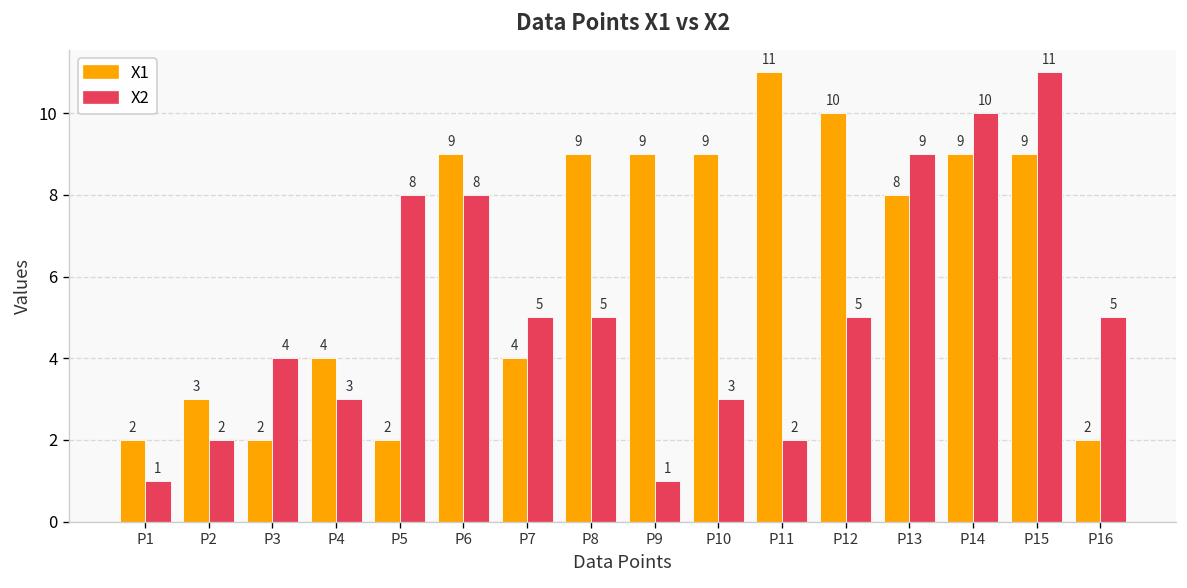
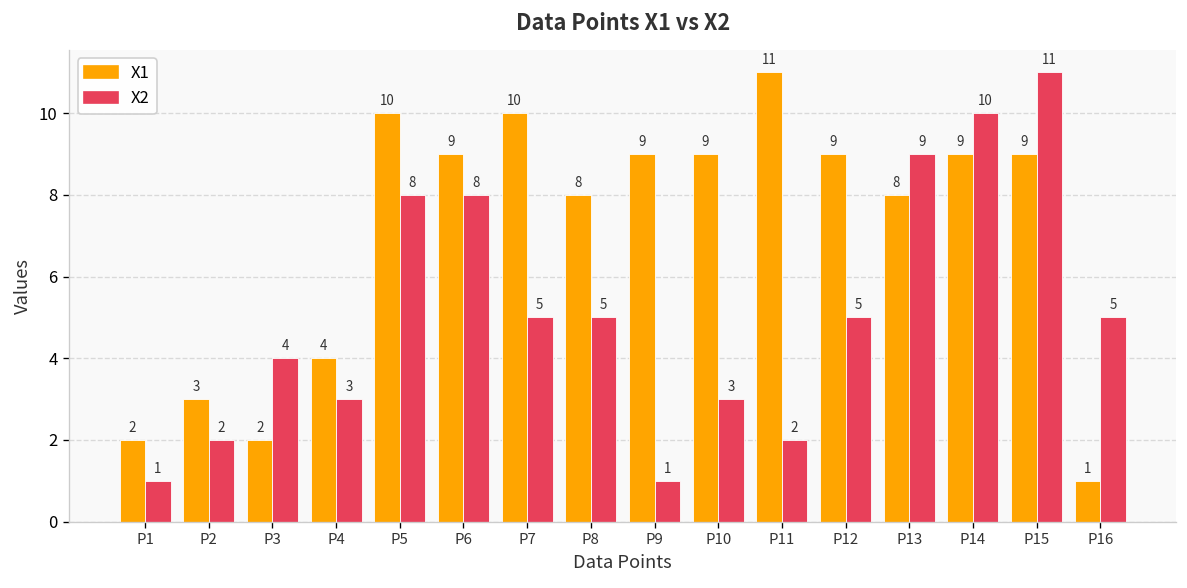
X1, P5: 2 -> 10
X1, P7: 4 -> 10
X1, P8: 9 -> 8
X1, P12: 10 -> 9
X1, P16: 2 -> 1
